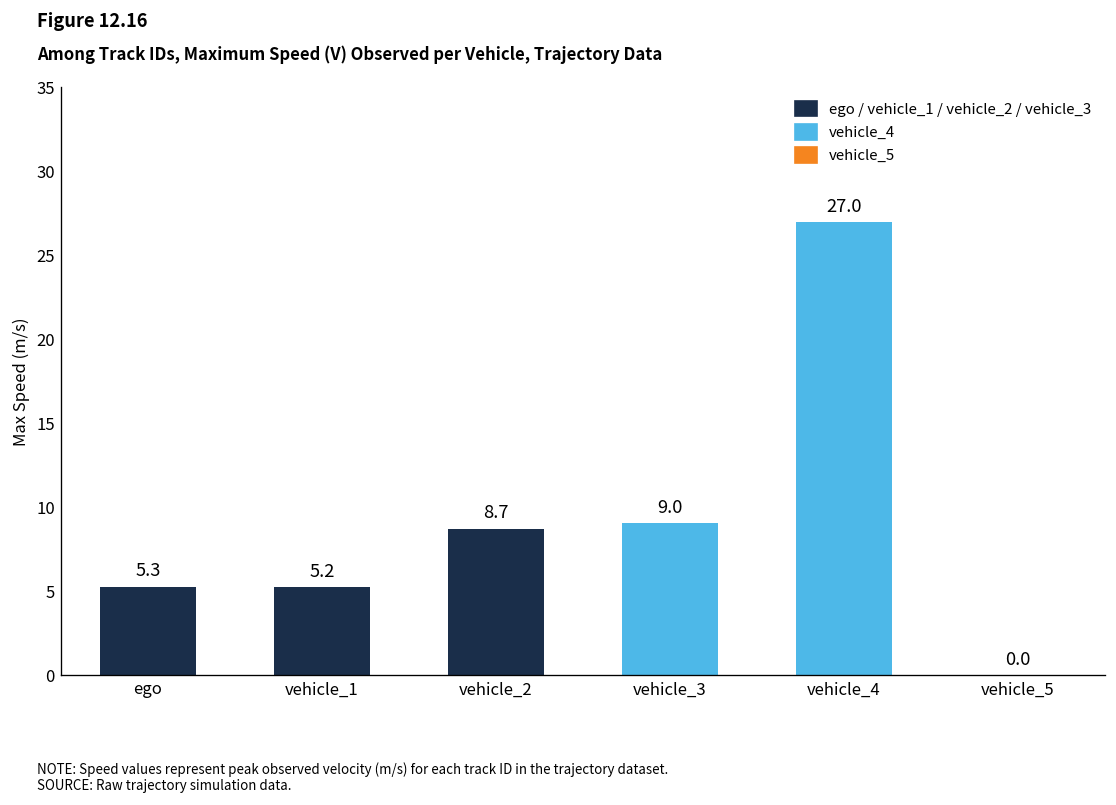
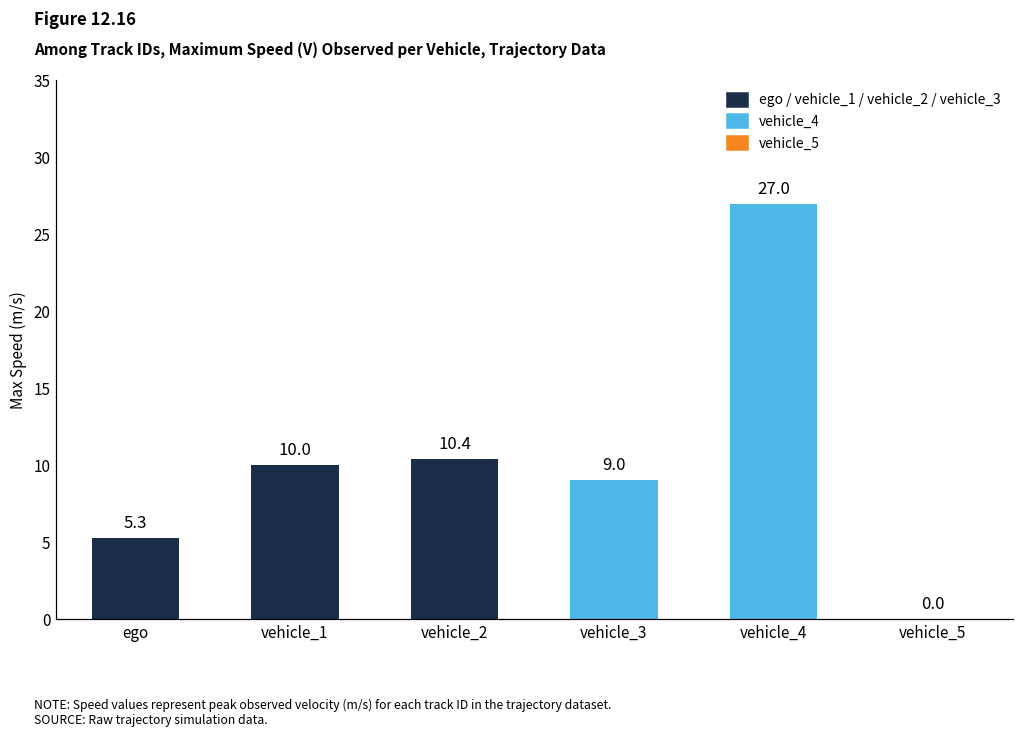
vehicle_1: 5.2 -> 10.0
vehicle_2: 8.7 -> 10.4
